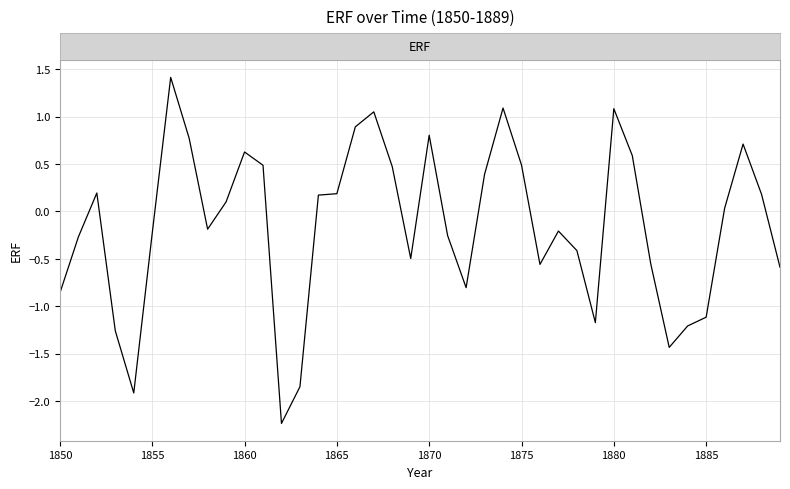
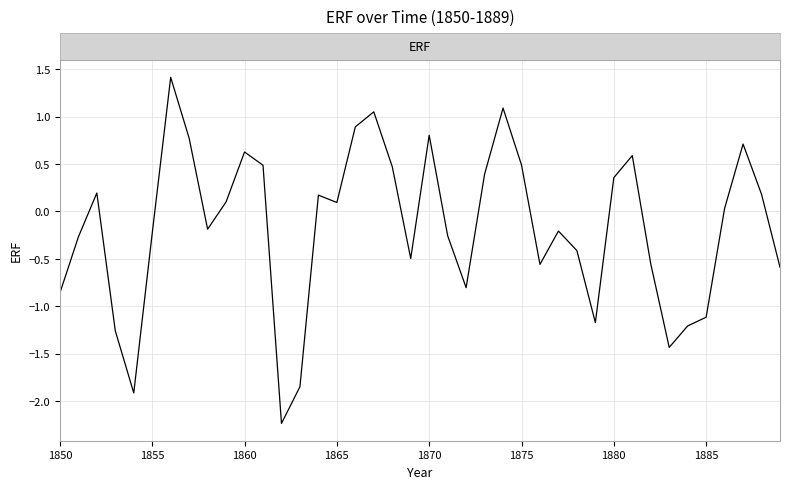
1865: 0.2 -> 0.1
1880: 1.1 -> 0.4
